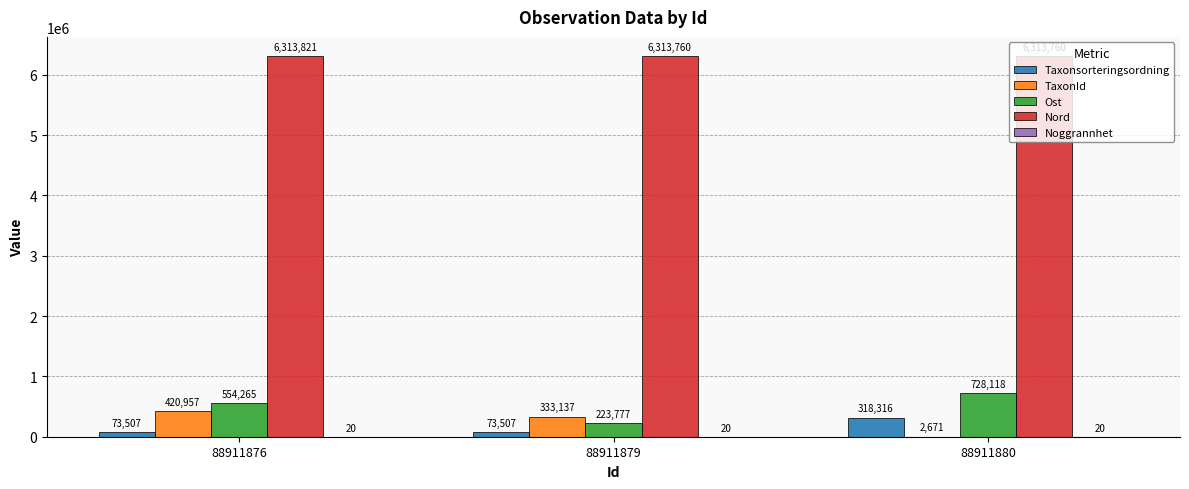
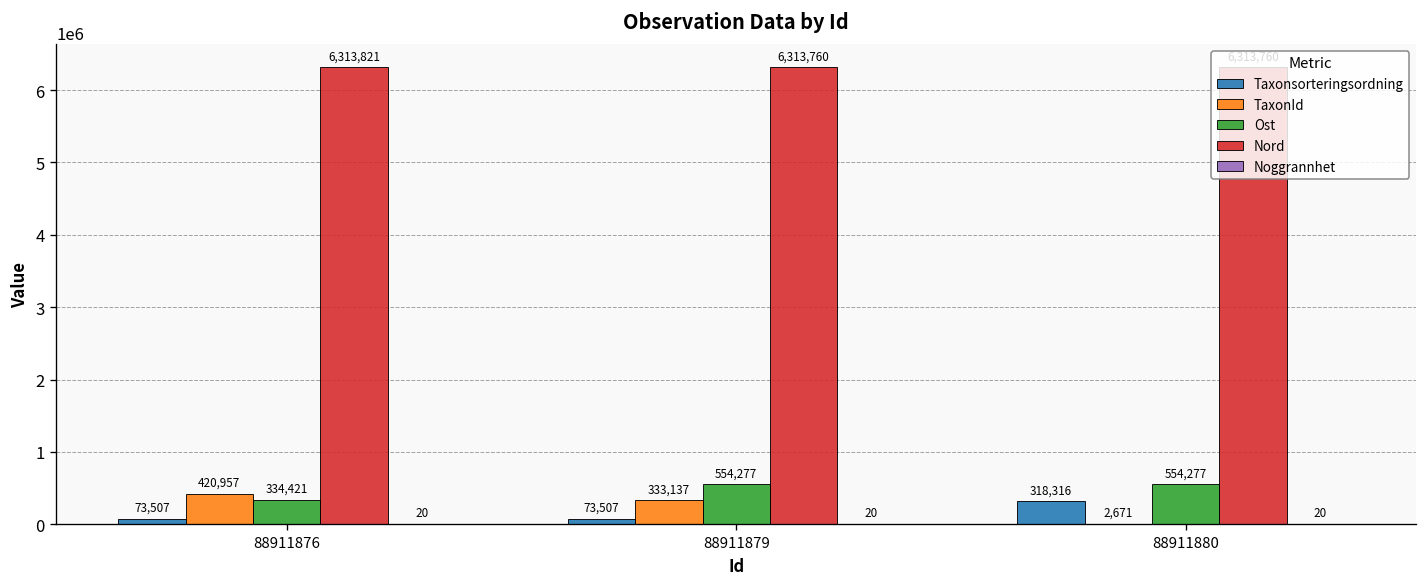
Ost, 88911876: 554,265 -> 334,421
Ost, 88911879: 223,777 -> 554,277
Ost, 88911880: 728,118 -> 554,277
